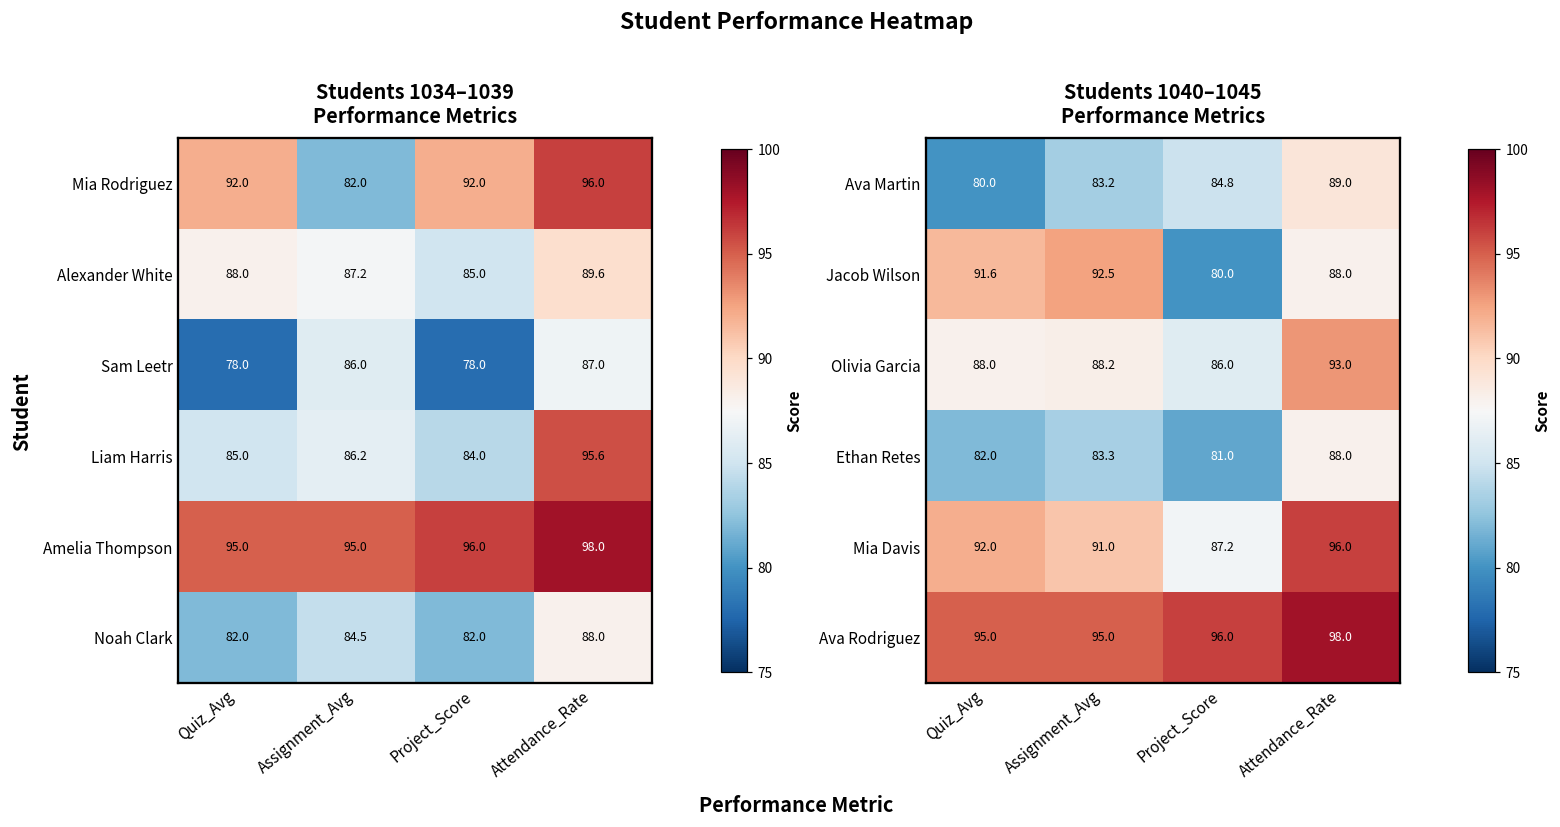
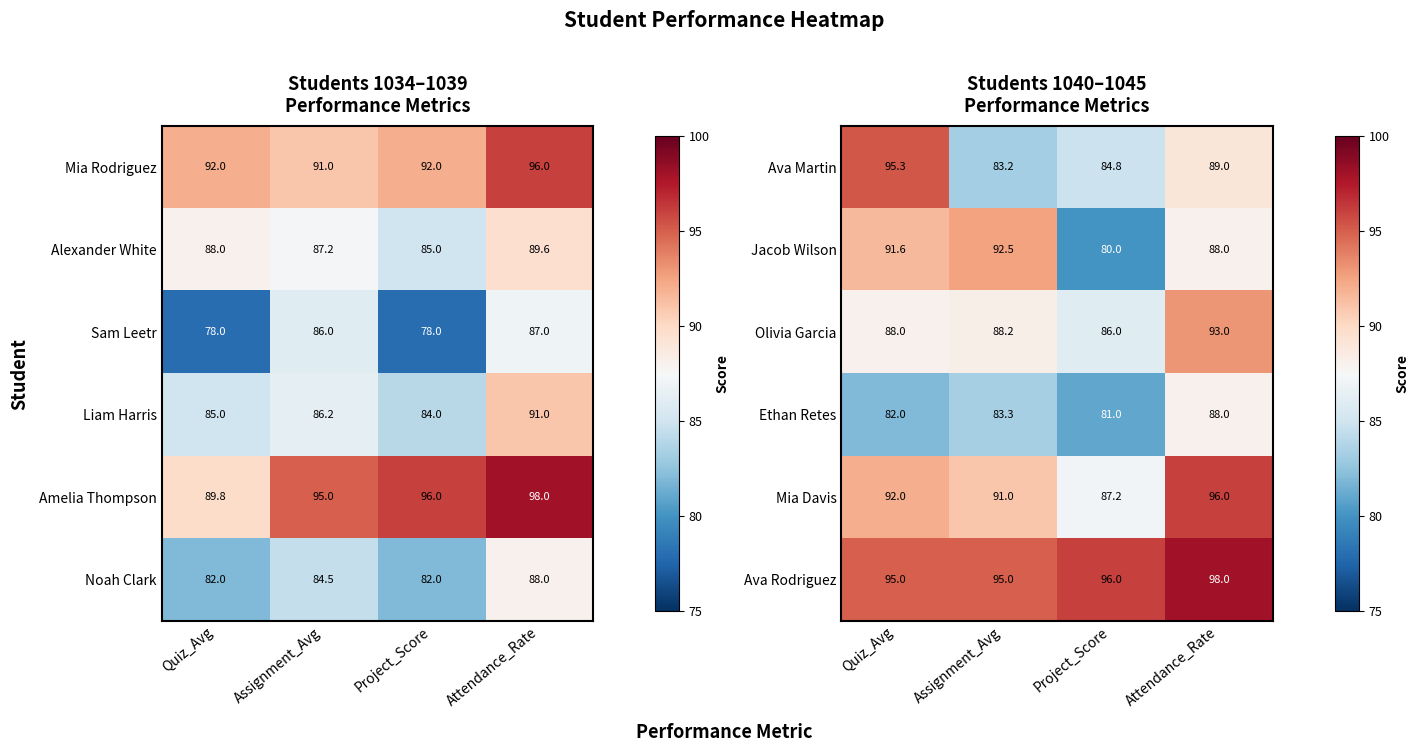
Students 1034–1039 Performance Metrics, Mia Rodriguez, Assignment_Avg: 82.0 -> 91.0
Students 1034–1039 Performance Metrics, Liam Harris, Attendance_Rate: 95.6 -> 91.0
Students 1034–1039 Performance Metrics, Amelia Thompson, Quiz_Avg: 95.0 -> 89.8
Students 1040–1045 Performance Metrics, Ava Martin, Quiz_Avg: 80.0 -> 95.3
